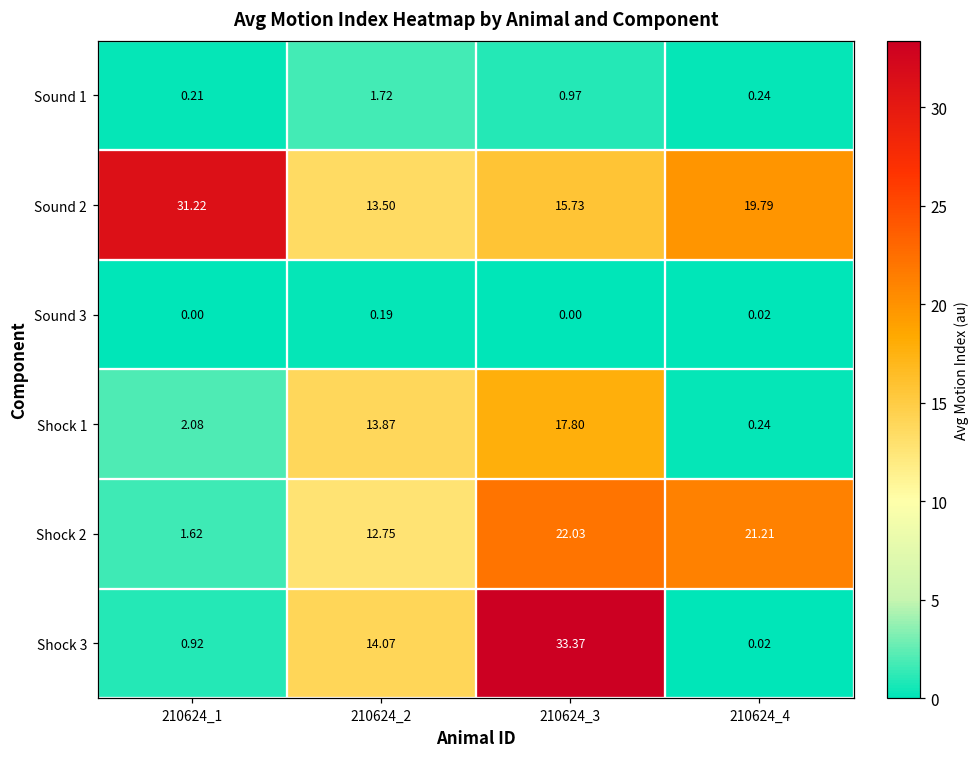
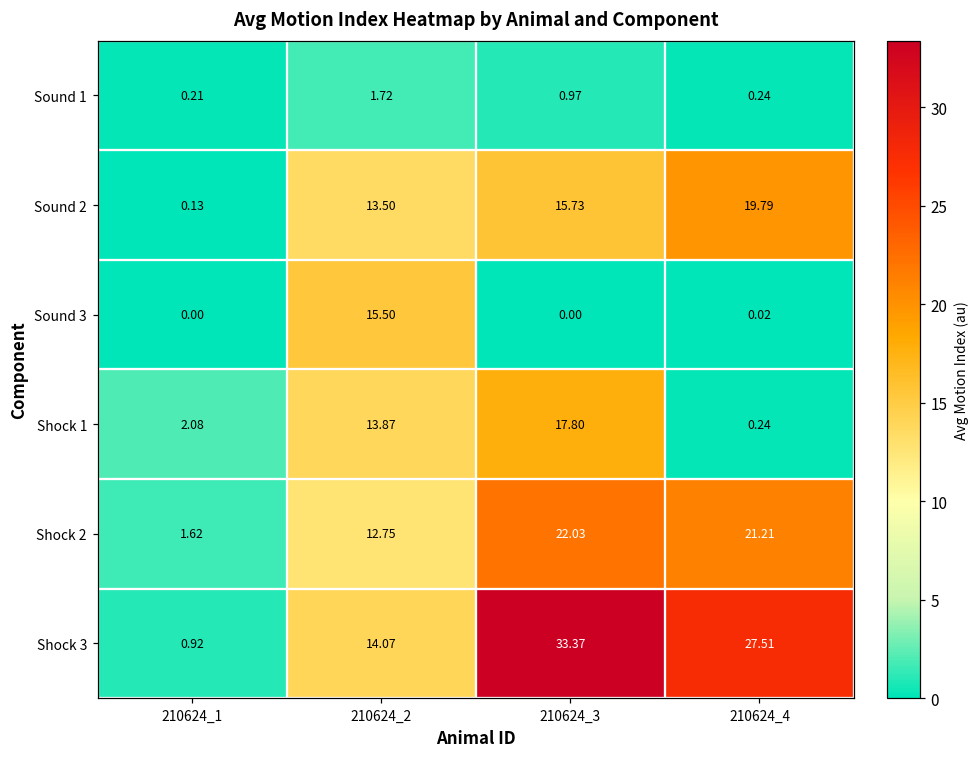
Sound 2, 210624_1: 31.22 -> 0.13
Sound 3, 210624_2: 0.19 -> 15.50
Shock 3, 210624_4: 0.02 -> 27.51
